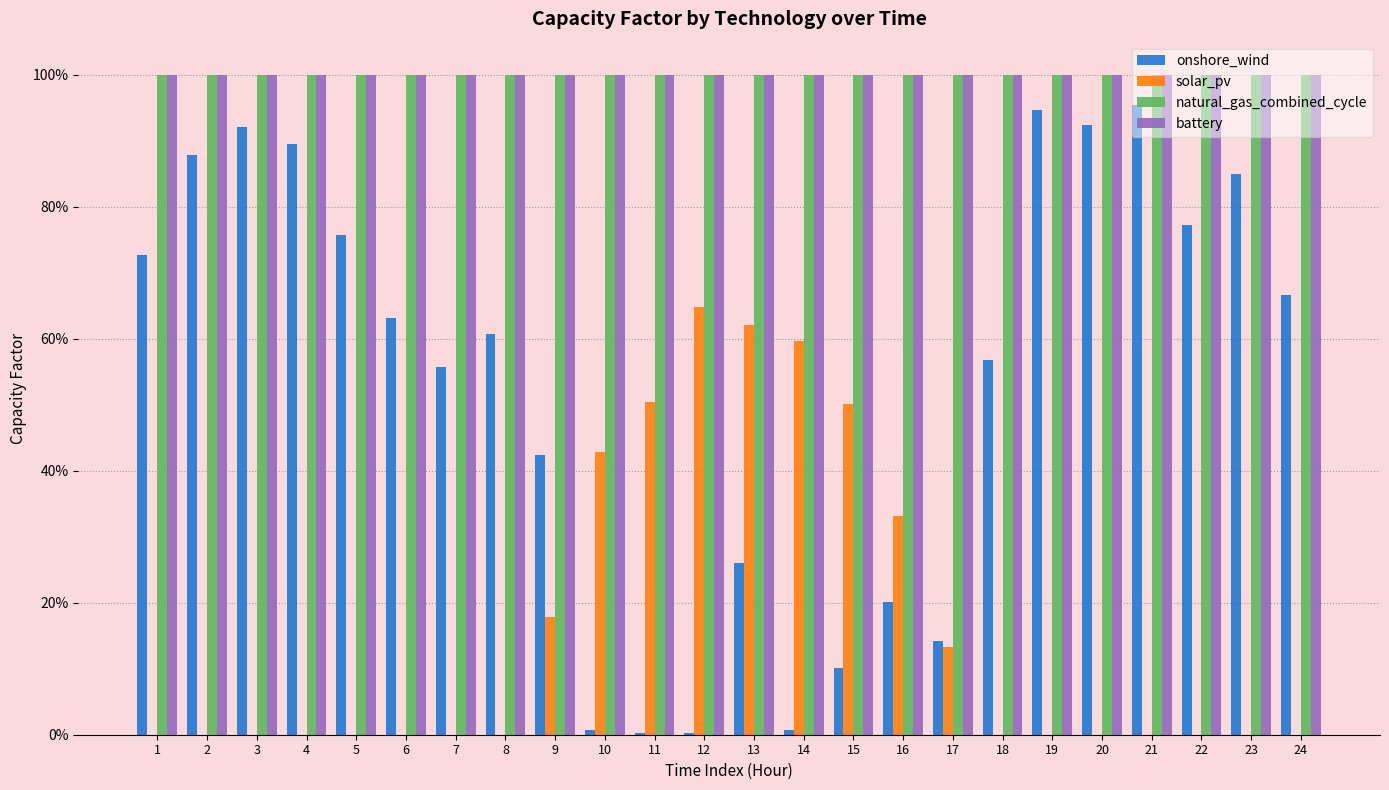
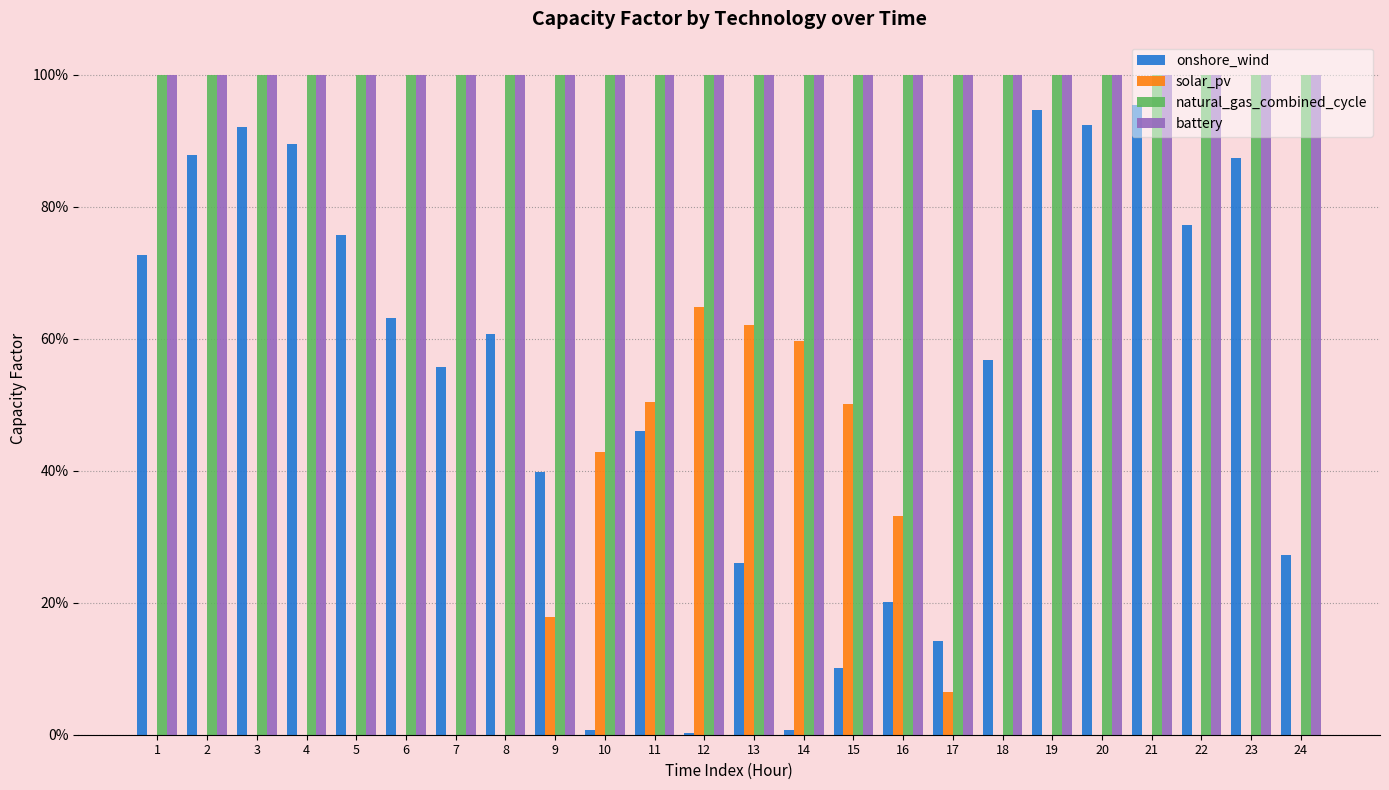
onshore_wind, 9: 42% -> 40%
onshore_wind, 11: 0% -> 46%
solar_pv, 17: 13% -> 6%
onshore_wind, 23: 85% -> 87%
onshore_wind, 24: 67% -> 27%
